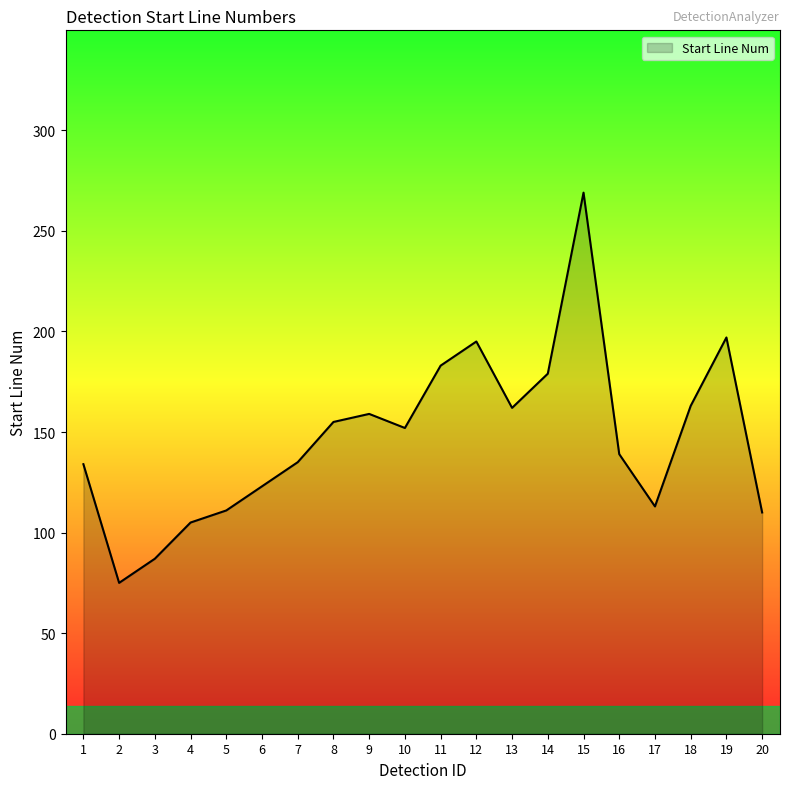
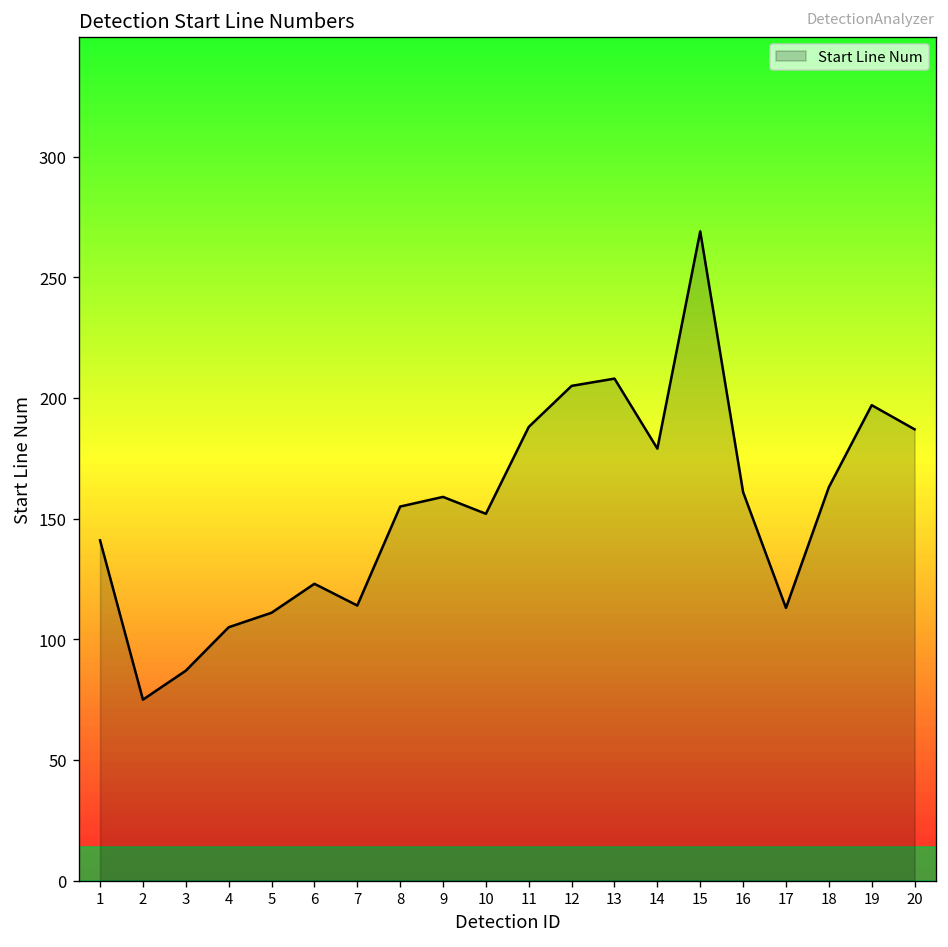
1: 134 -> 141
7: 135 -> 114
11: 183 -> 188
12: 195 -> 205
13: 162 -> 208
16: 139 -> 161
20: 110 -> 187
